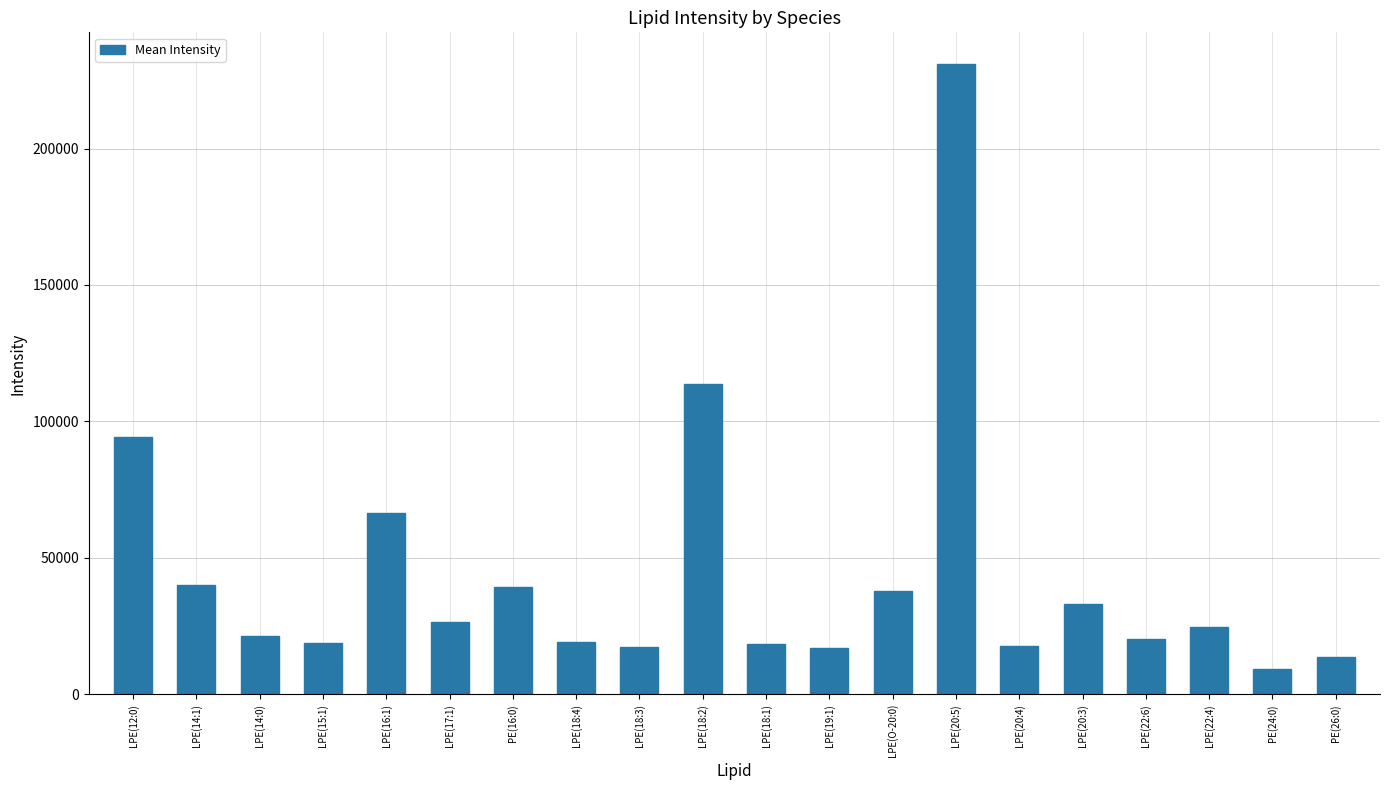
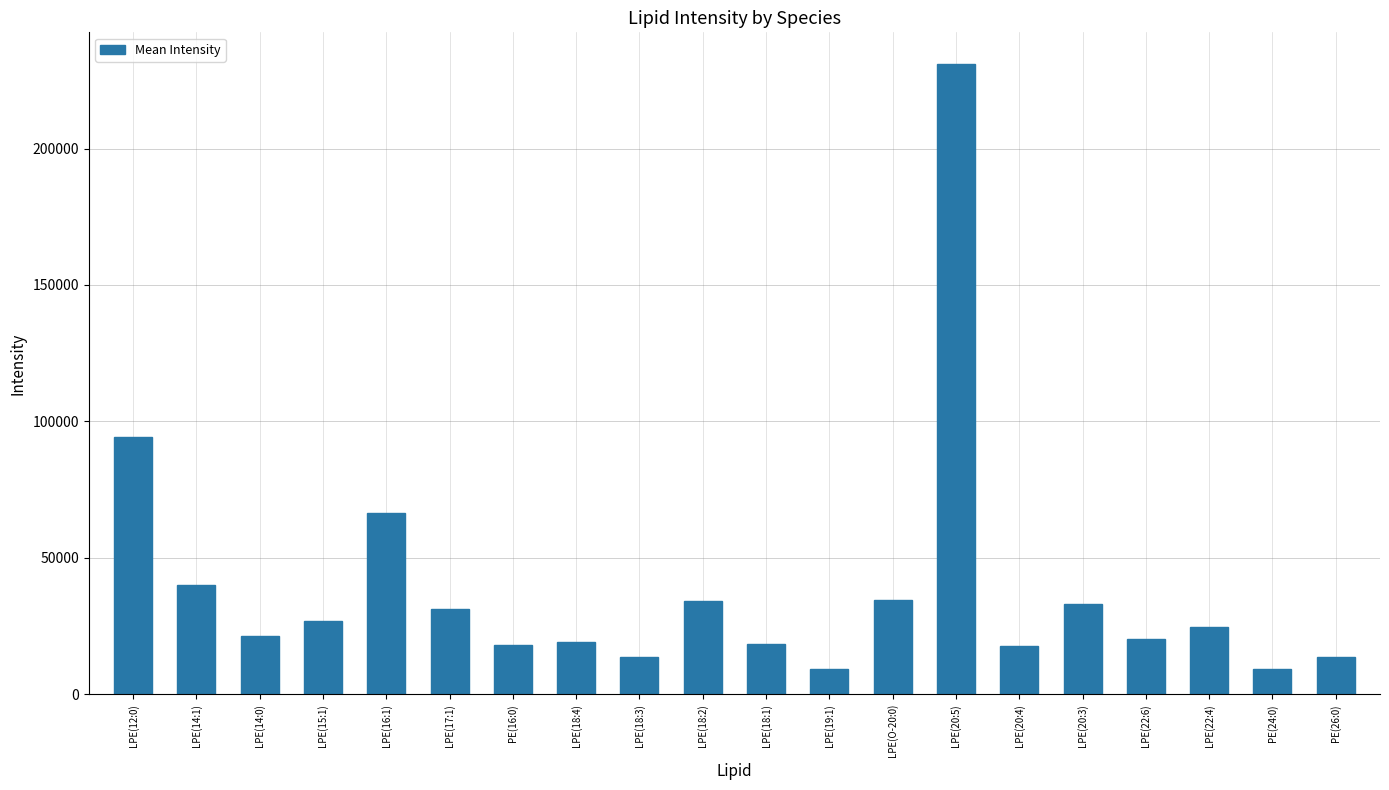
LPE(15:1): 19000 -> 27000
LPE(17:1): 27000 -> 31000
PE(16:0): 39000 -> 18000
LPE(18:3): 17000 -> 14000
LPE(18:2): 114000 -> 34000
LPE(19:1): 17000 -> 9000
LPE(O-20:0): 38000 -> 35000
